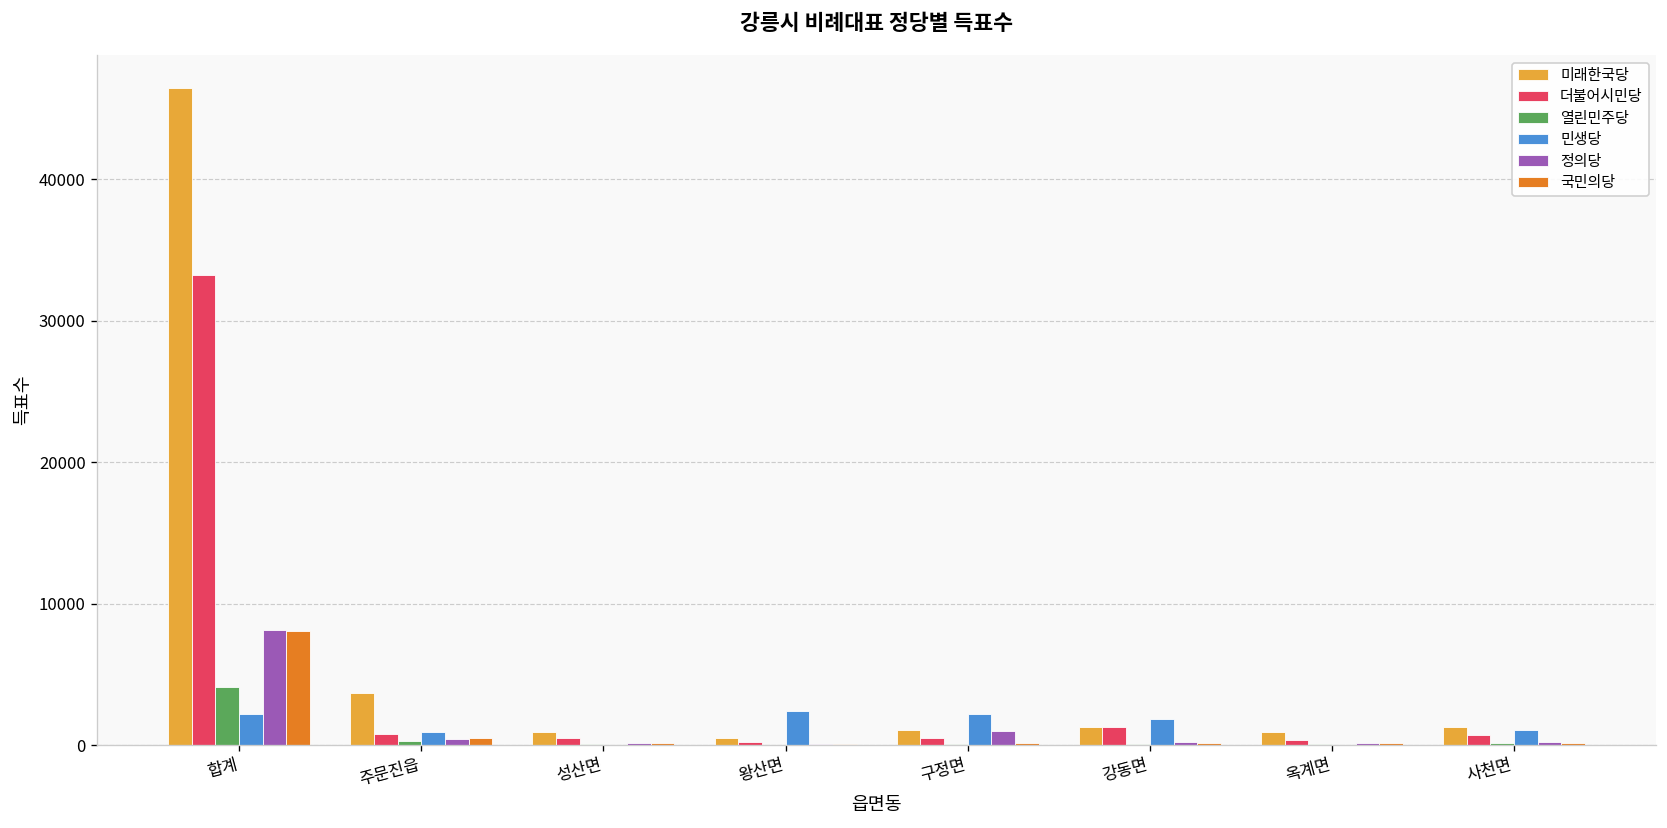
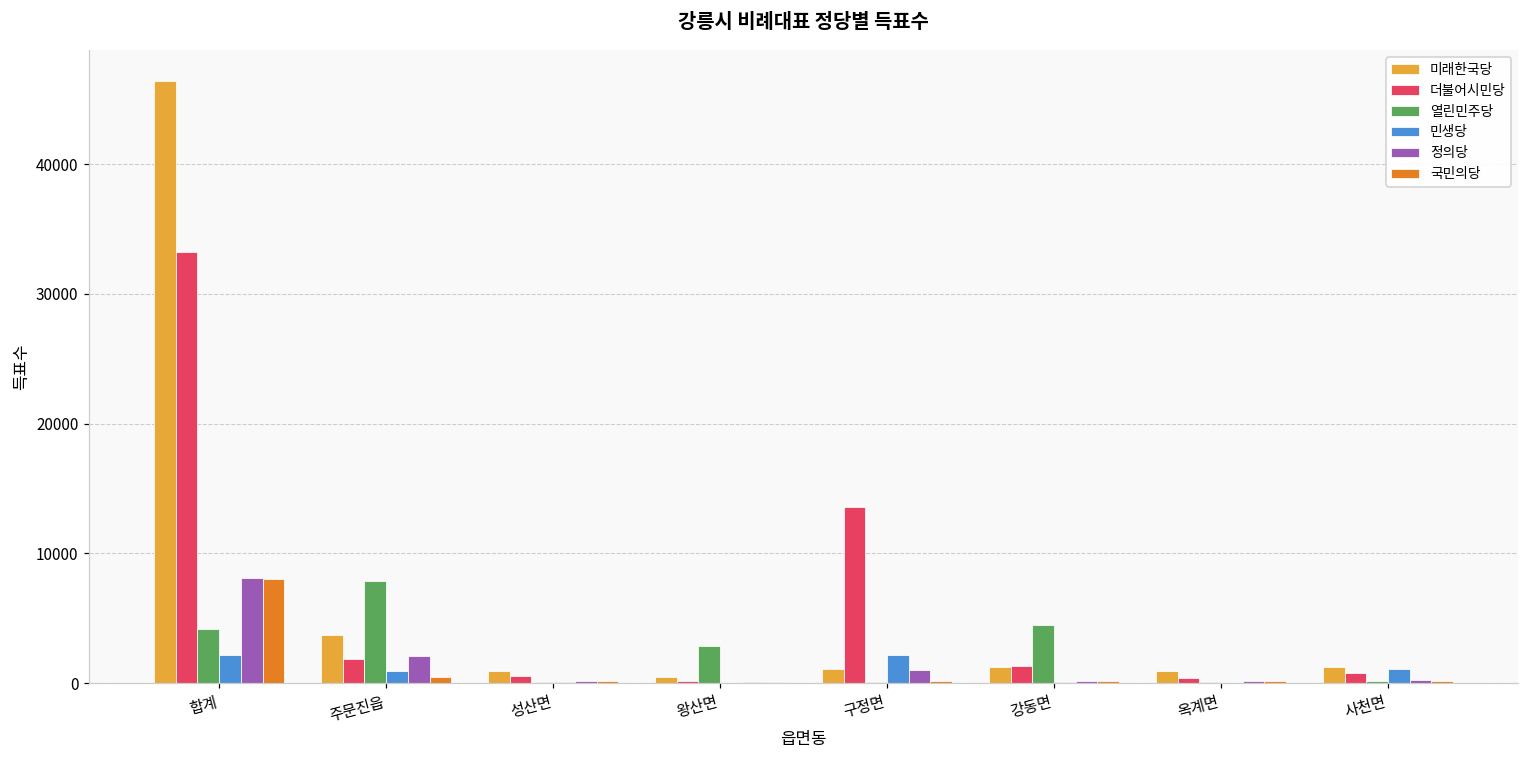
더불어시민당, 주문진읍: 800 -> 1800
열린민주당, 주문진읍: 300 -> 7900
정의당, 주문진읍: 400 -> 2100
열린민주당, 왕산면: 0 -> 2800
민생당, 왕산면: 2400 -> 0
더불어시민당, 구정면: 500 -> 13600
열린민주당, 강동면: 100 -> 4500
민생당, 강동면: 1900 -> 100
